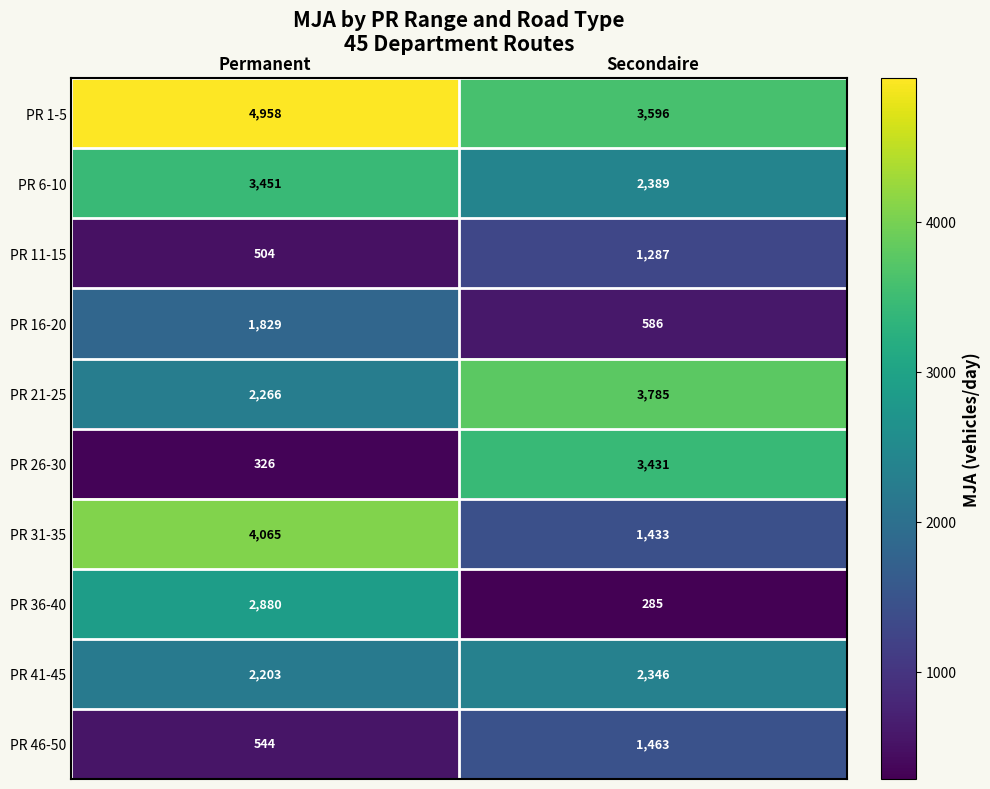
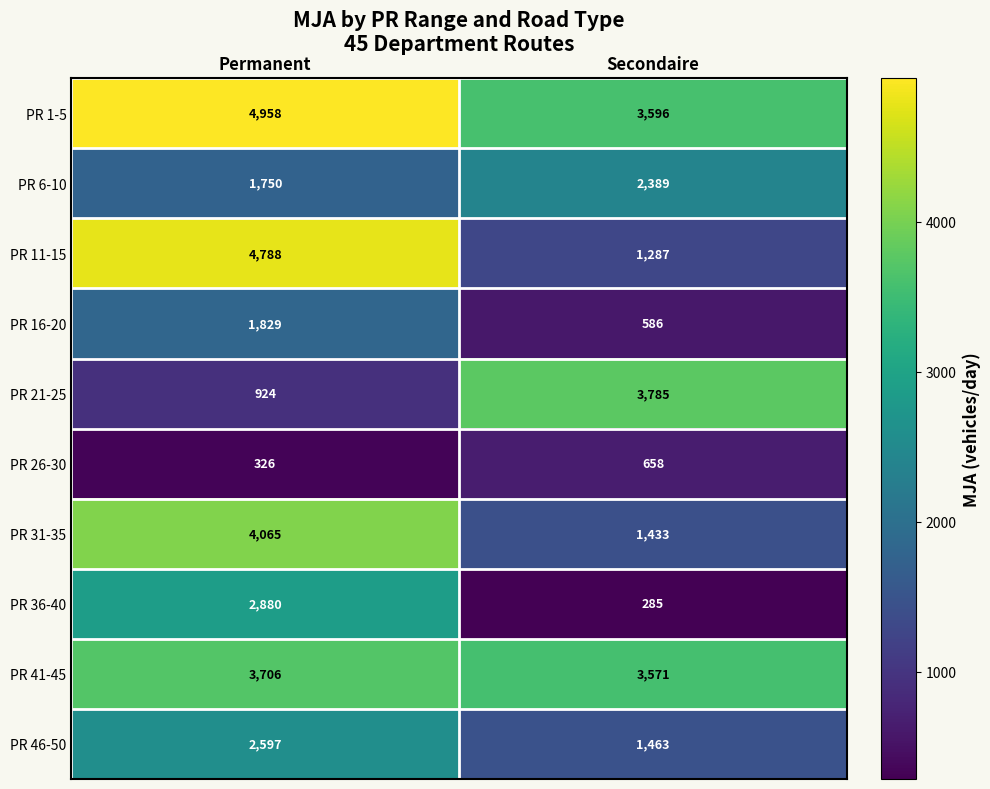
PR 6-10, Permanent: 3,451 -> 1,750
PR 11-15, Permanent: 504 -> 4,788
PR 21-25, Permanent: 2,266 -> 924
PR 26-30, Secondaire: 3,431 -> 658
PR 41-45, Permanent: 2,203 -> 3,706
PR 41-45, Secondaire: 2,346 -> 3,571
PR 46-50, Permanent: 544 -> 2,597
